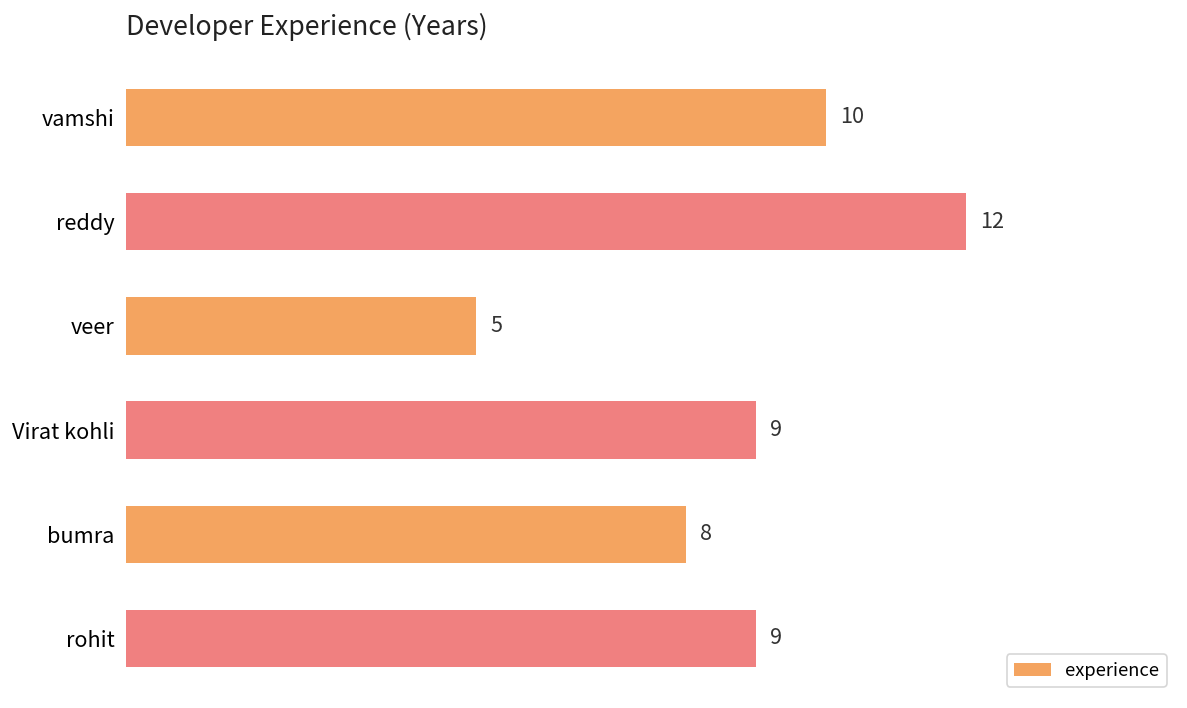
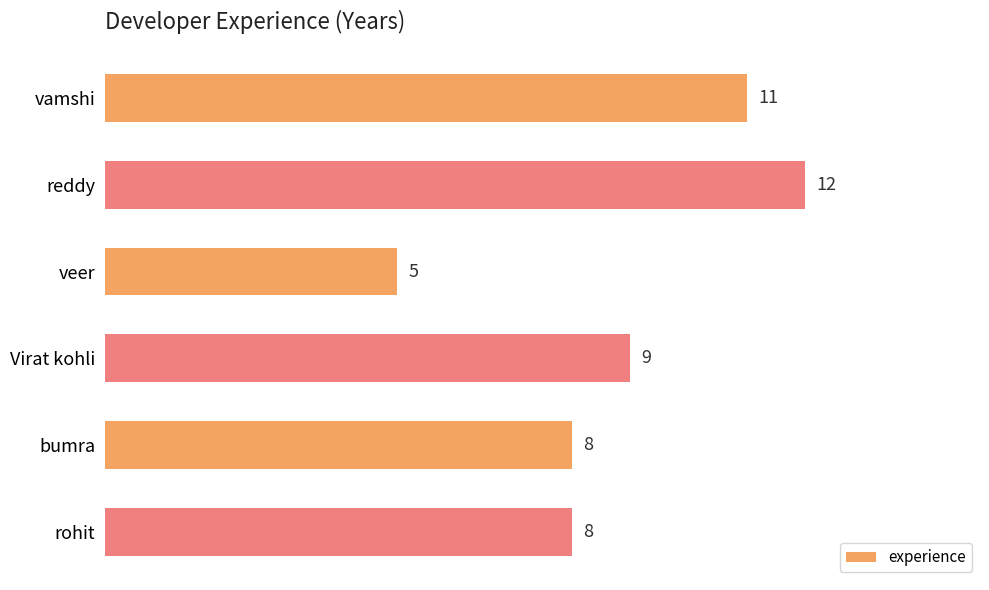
vamshi: 10 -> 11
rohit: 9 -> 8
